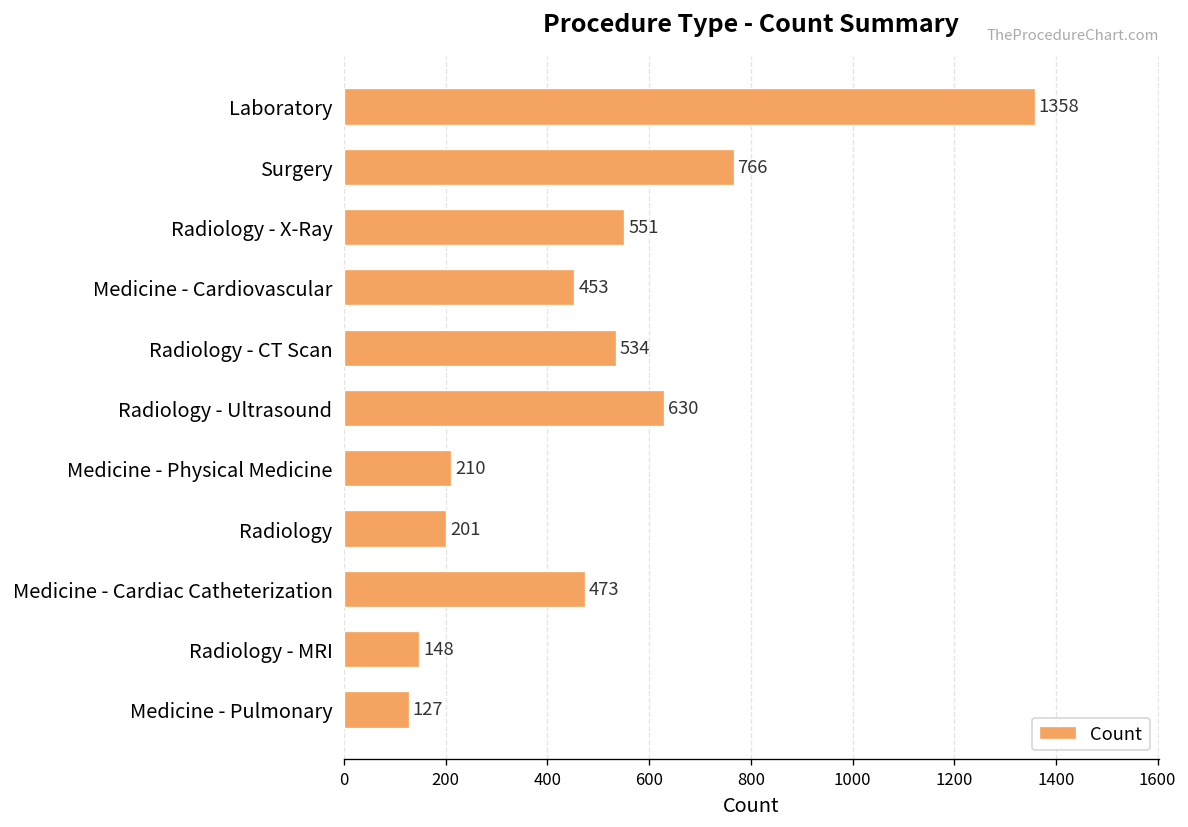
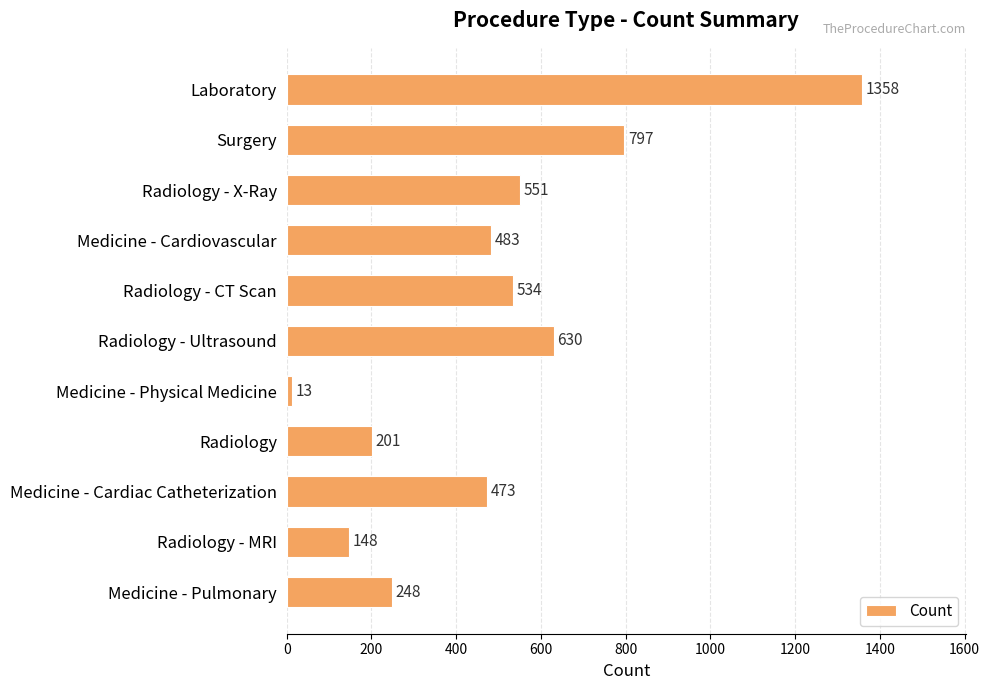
Surgery: 766 -> 797
Medicine - Cardiovascular: 453 -> 483
Medicine - Physical Medicine: 210 -> 13
Medicine - Pulmonary: 127 -> 248
